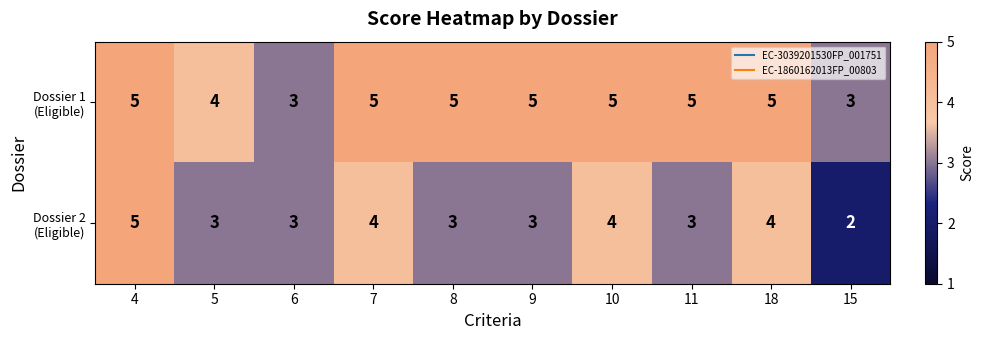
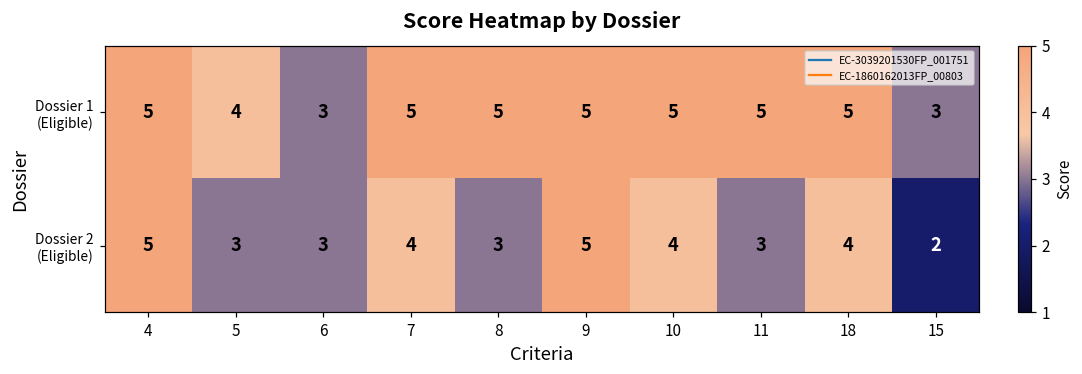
Dossier 2 (Eligible), 9: 3 -> 5
